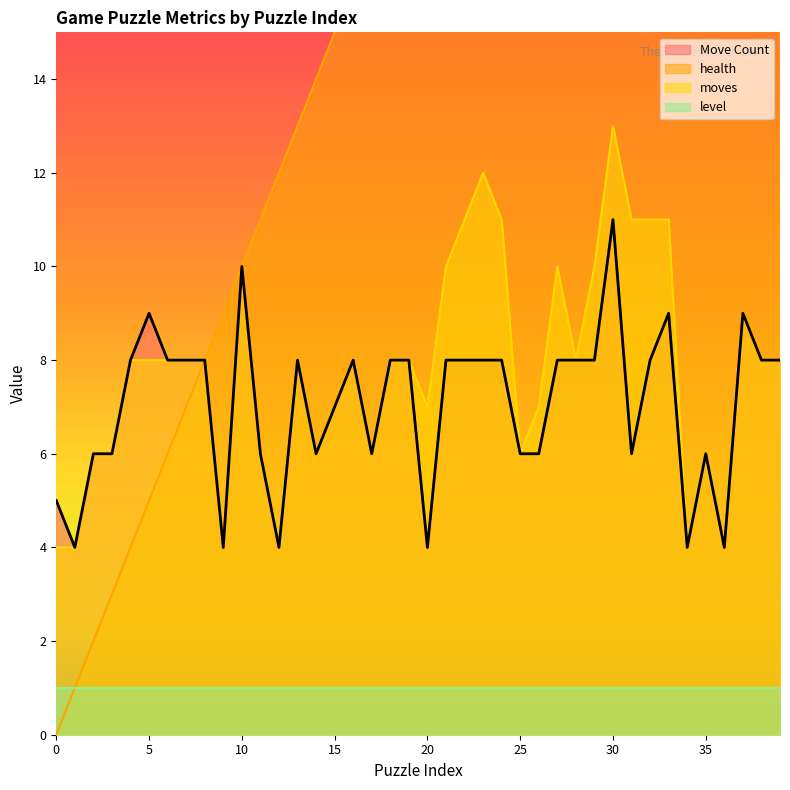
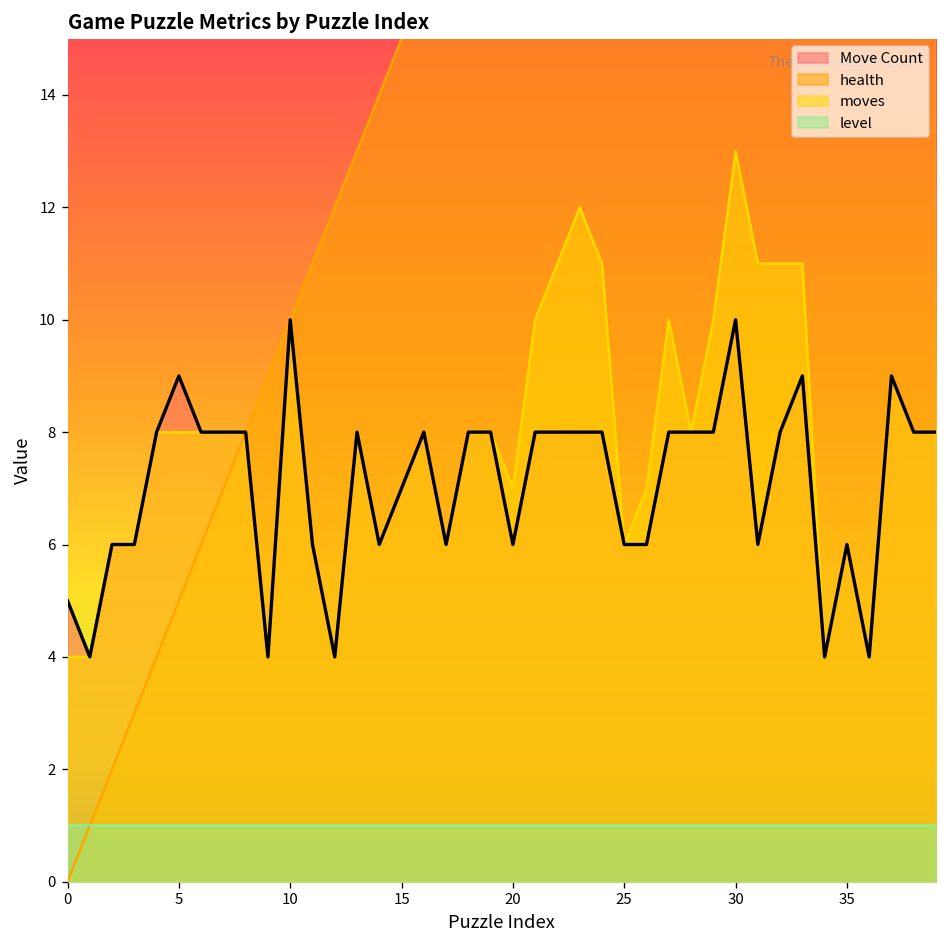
Move Count, 20: 4 -> 6
Move Count, 30: 11 -> 10
